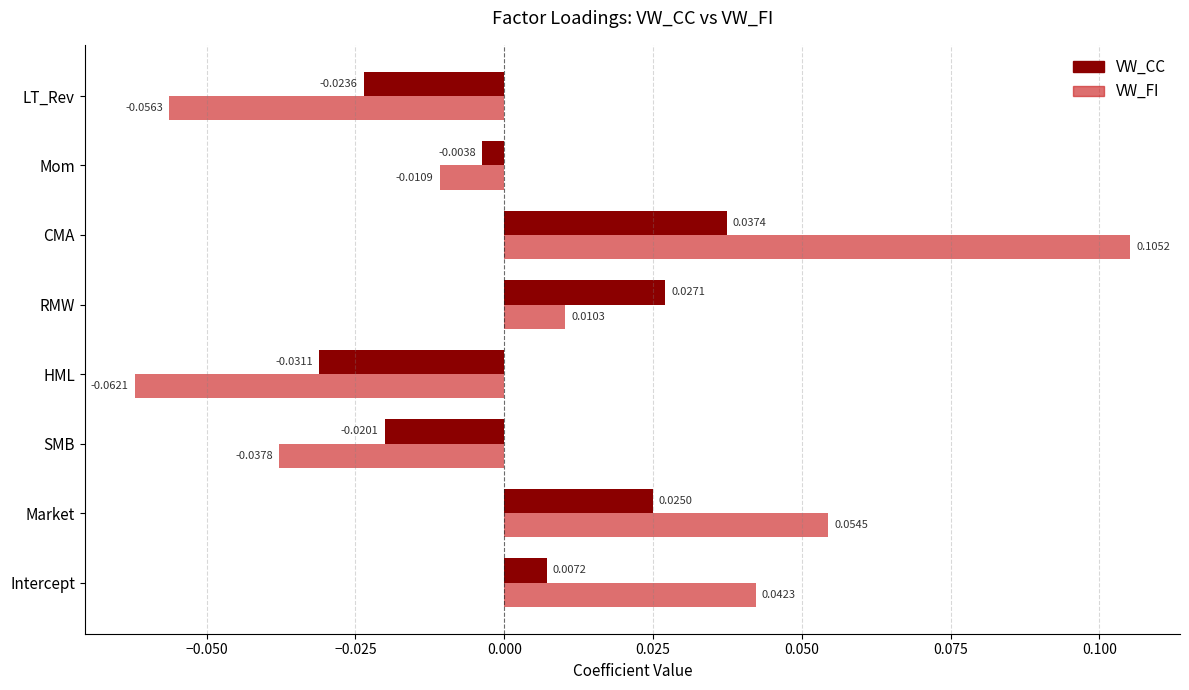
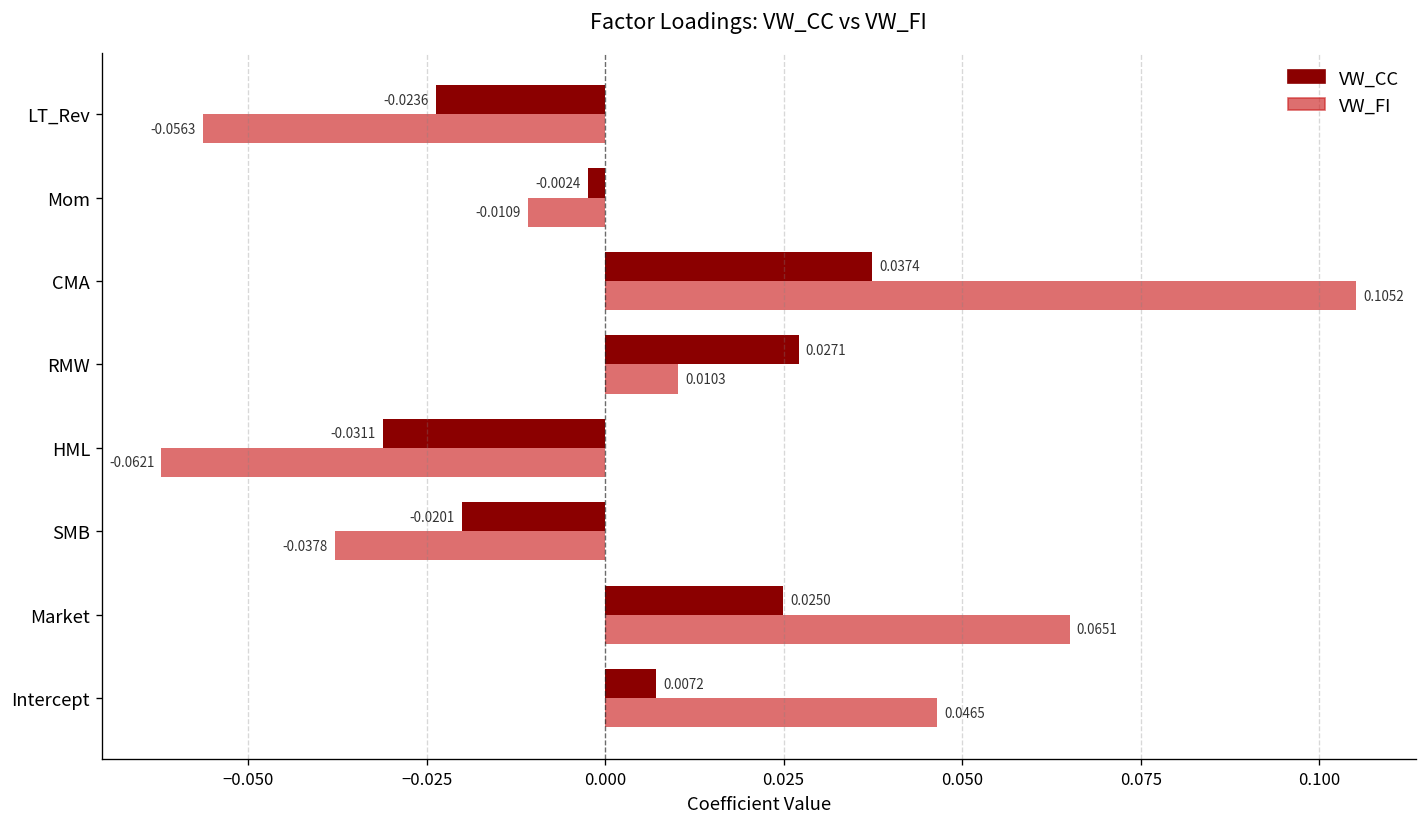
VW_CC, Mom: -0.0038 -> -0.0024
VW_FI, Market: 0.0545 -> 0.0651
VW_FI, Intercept: 0.0423 -> 0.0465
